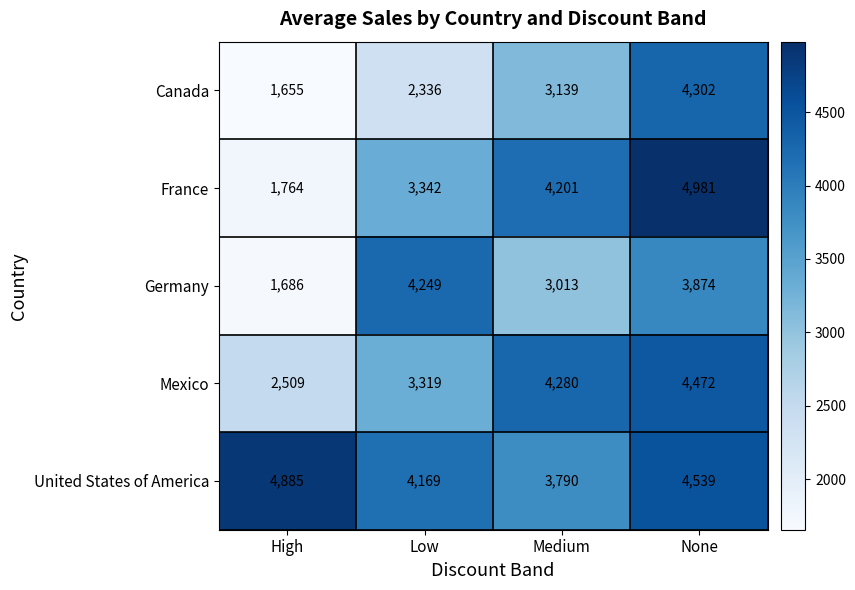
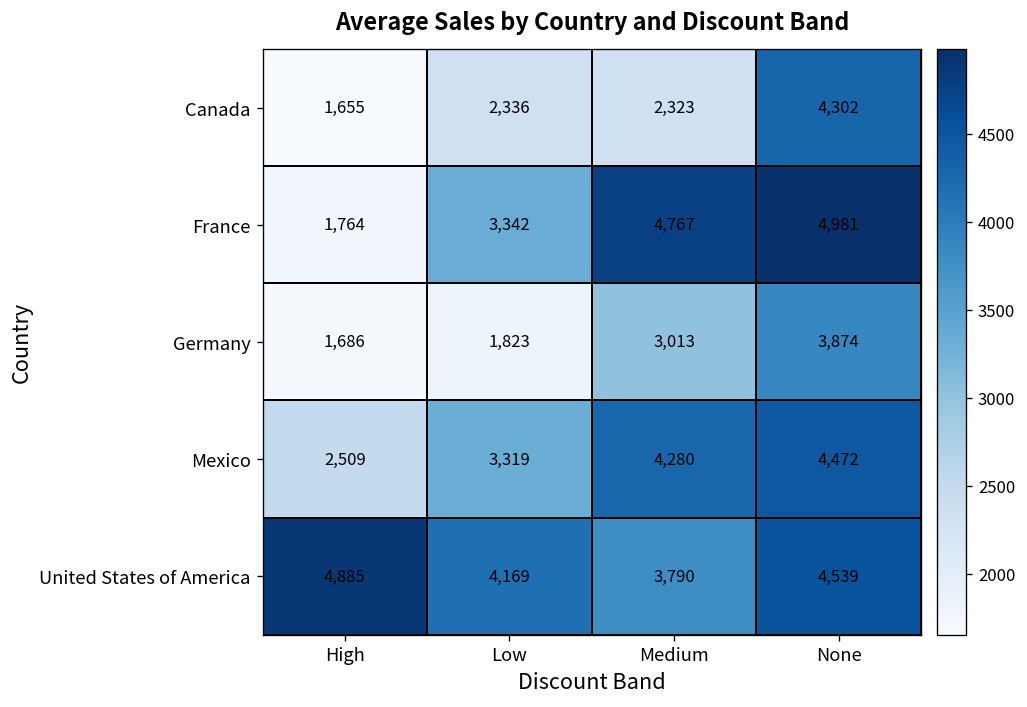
Canada, Medium: 3,139 -> 2,323
France, Medium: 4,201 -> 4,767
Germany, Low: 4,249 -> 1,823
